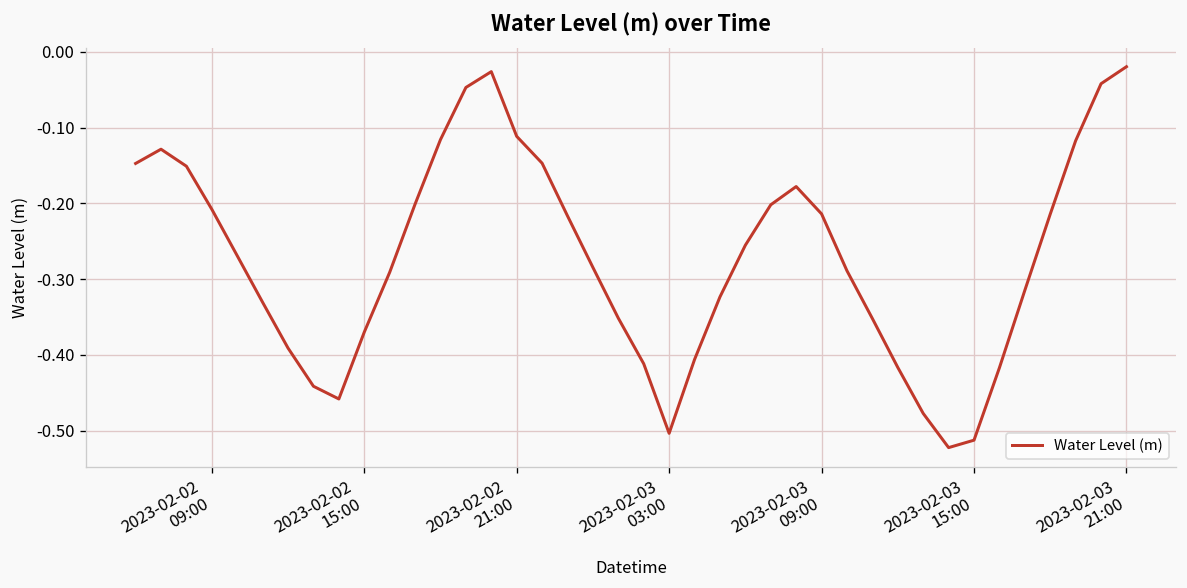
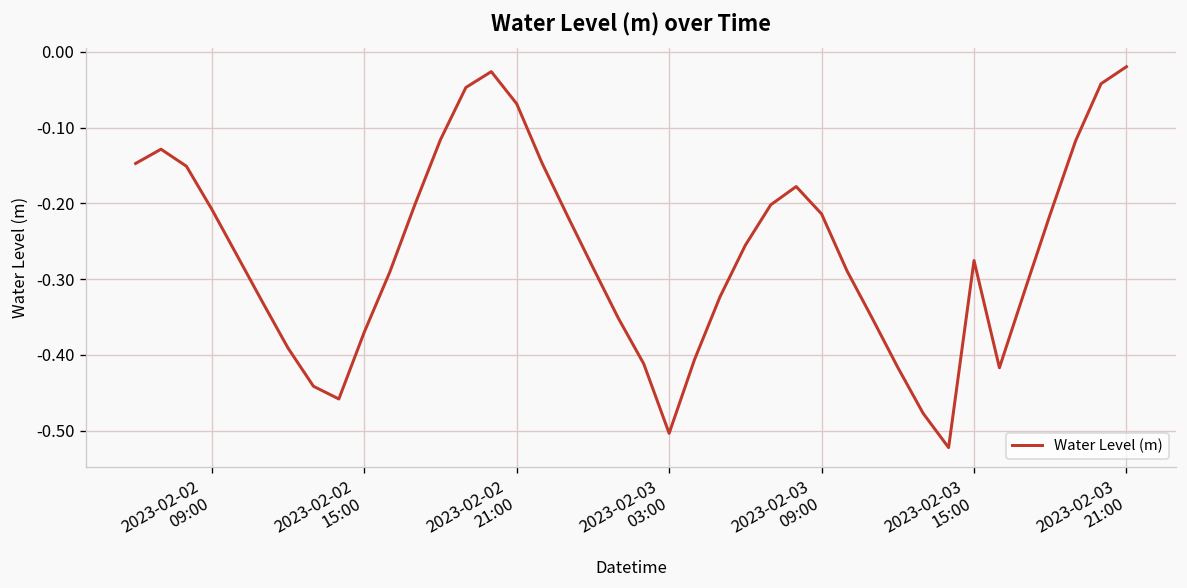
2023-02-02 21:00: -0.11 -> -0.07
2023-02-03 15:00: -0.51 -> -0.28
